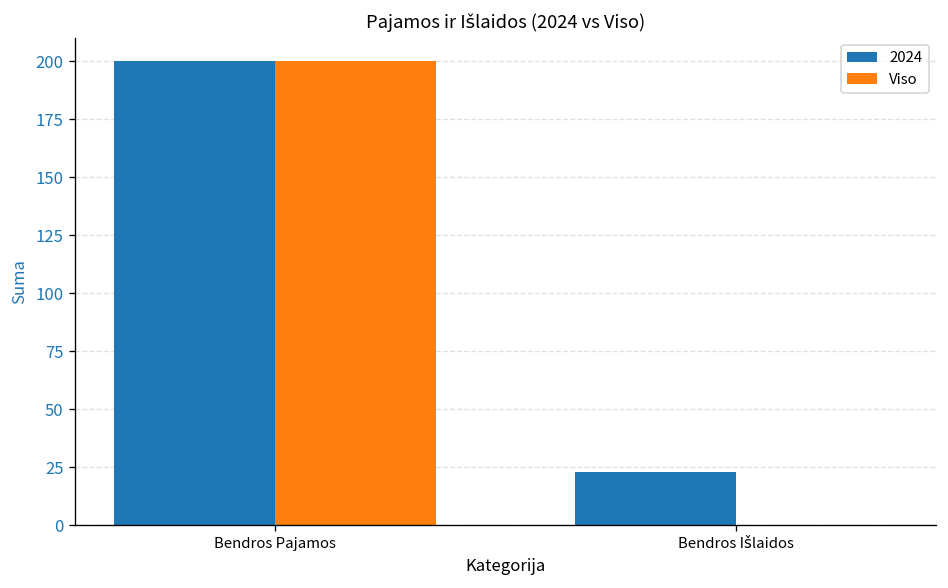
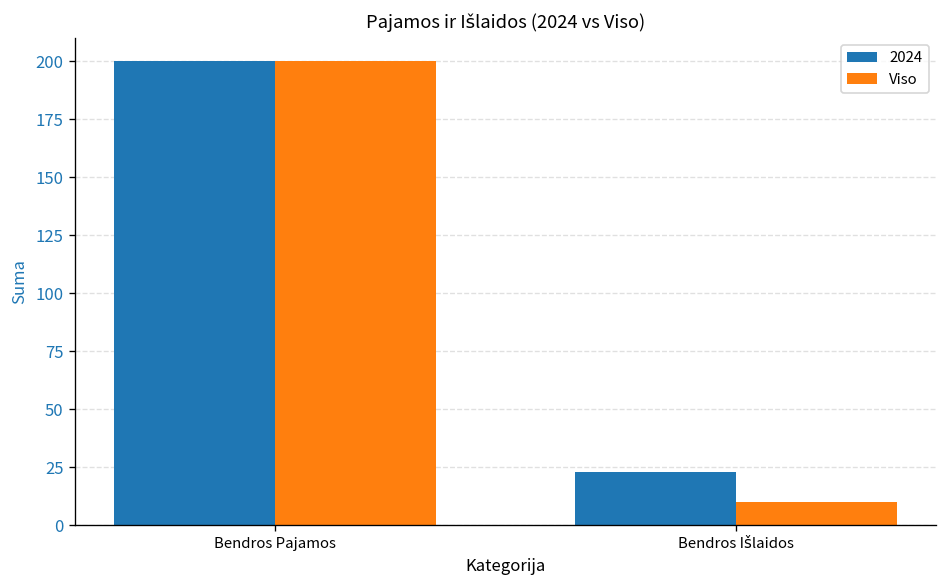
Viso, Bendros Išlaidos: 0 -> 10
